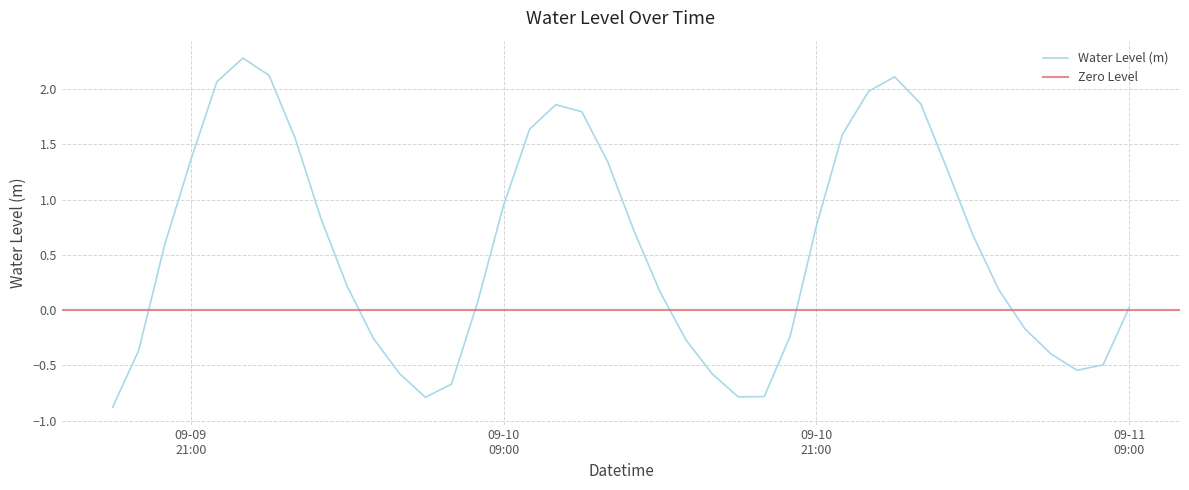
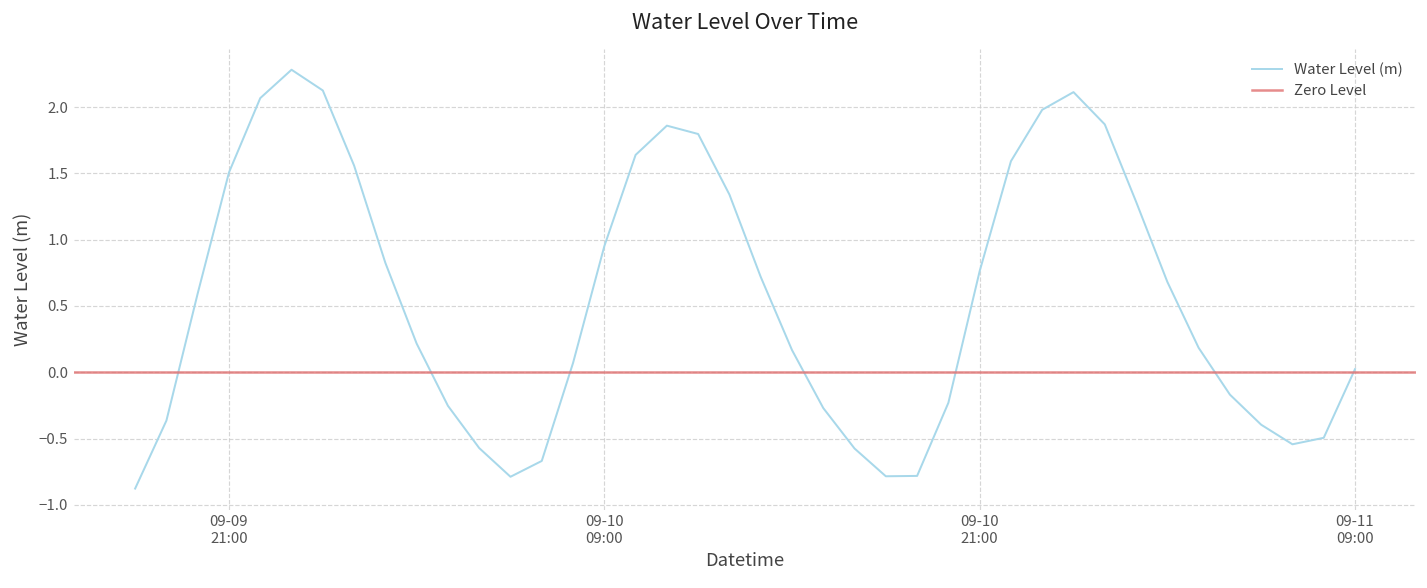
09-09 21:00: 1.36 -> 1.51
